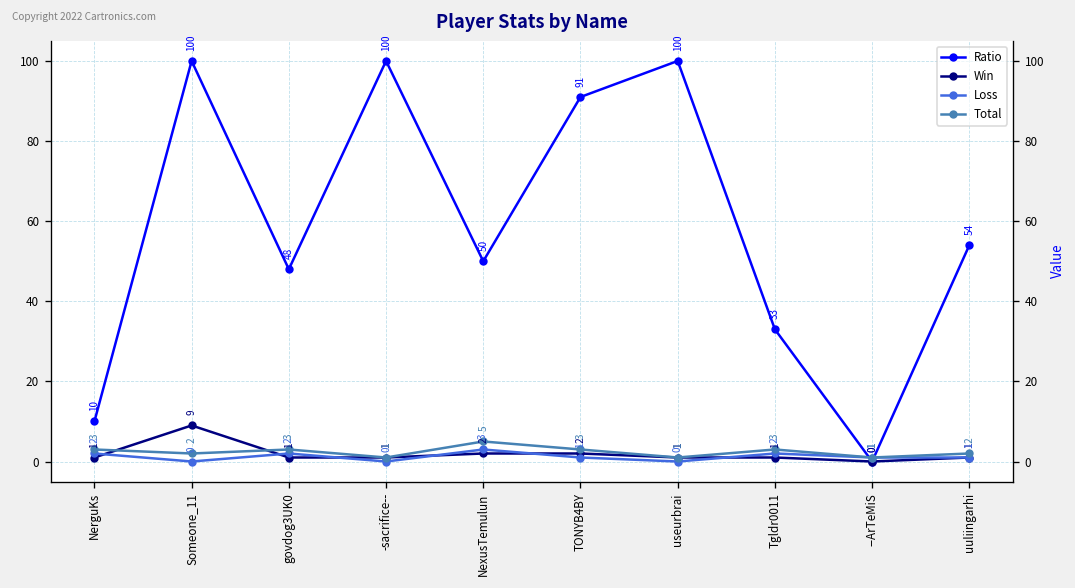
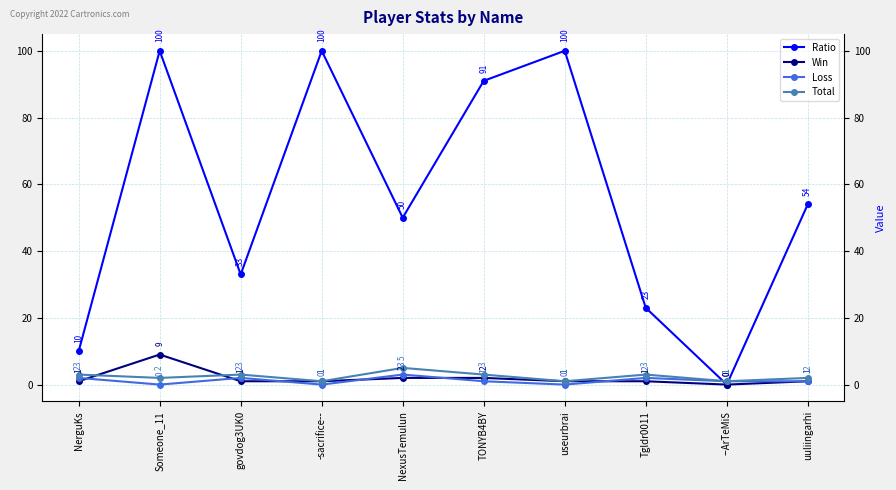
Ratio, govdog3UK0: 48 -> 33
Ratio, Tgldr0011: 33 -> 23
